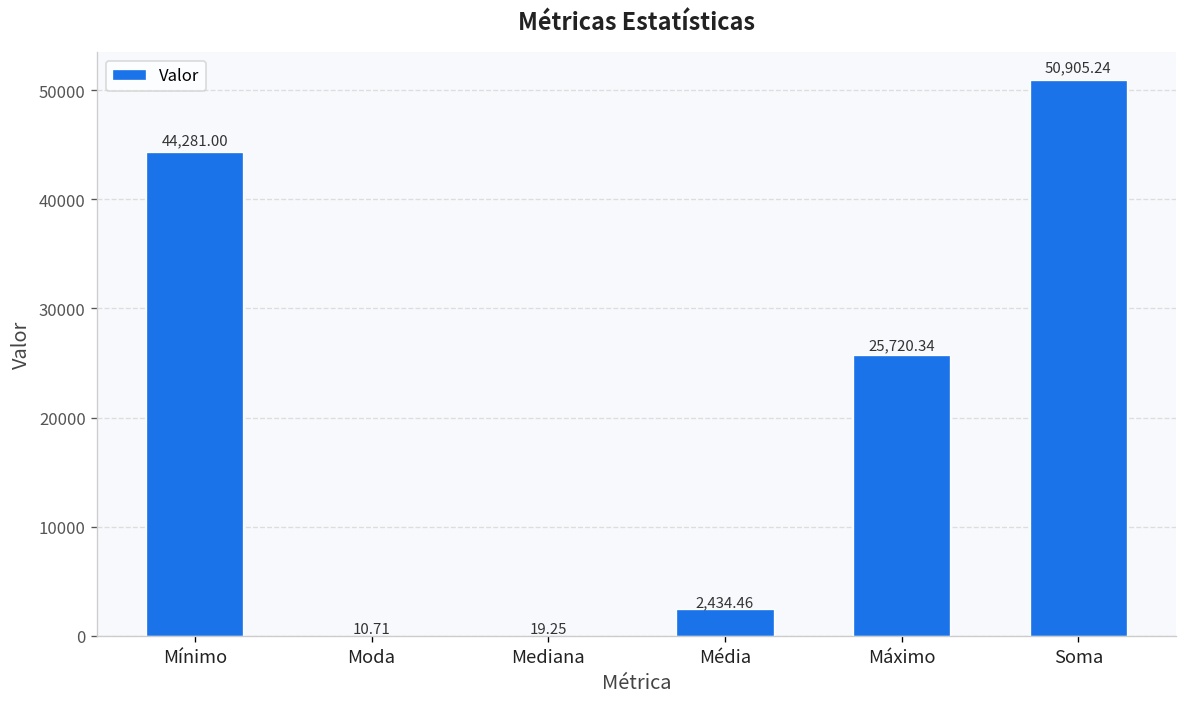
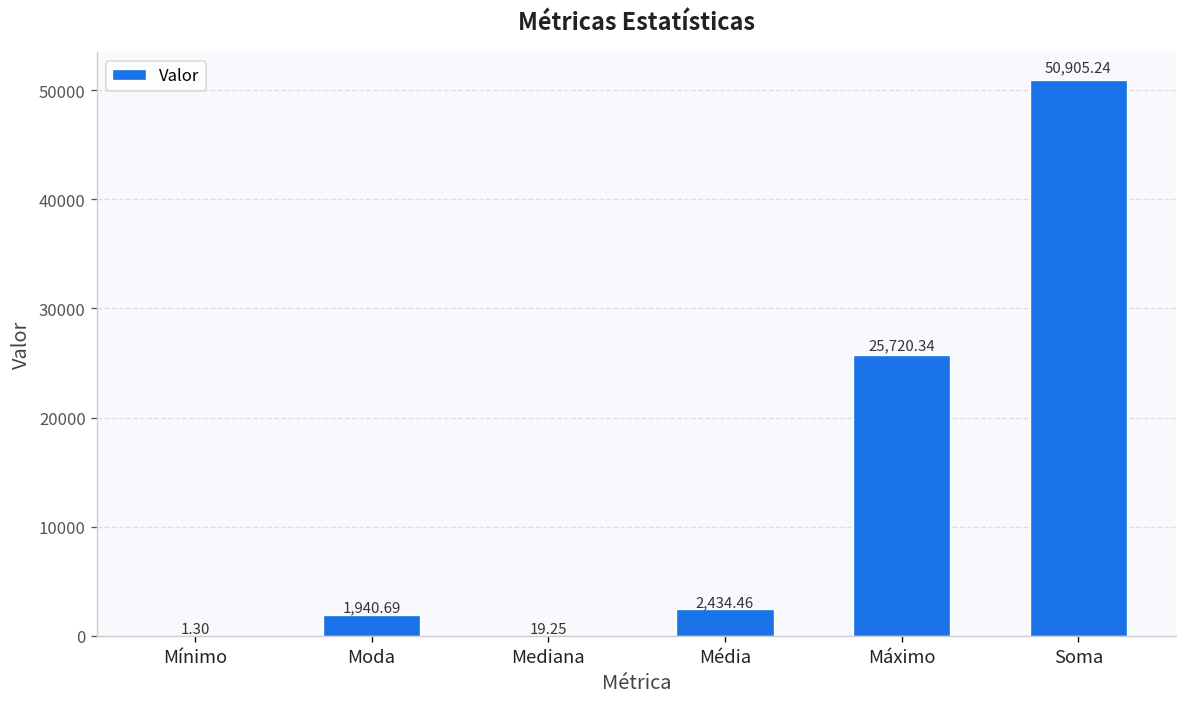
Mínimo: 44,281.00 -> 1.30
Moda: 10.71 -> 1,940.69
